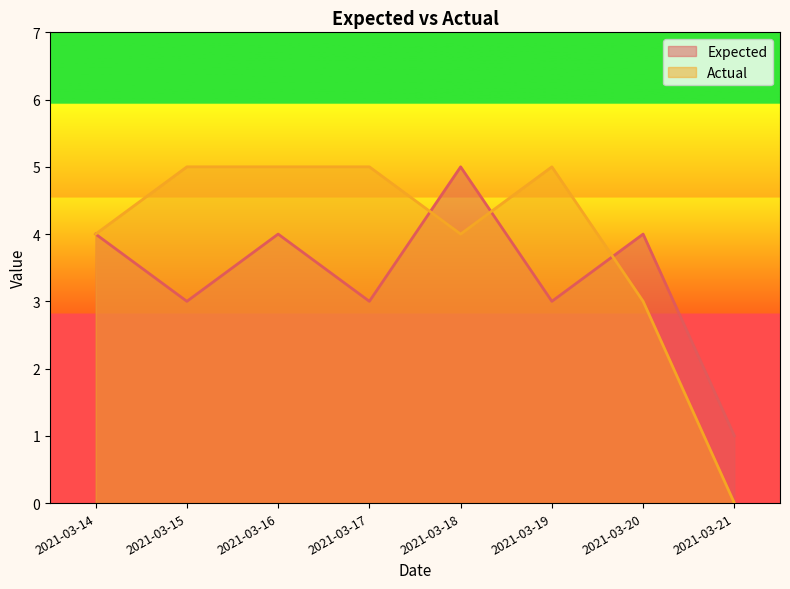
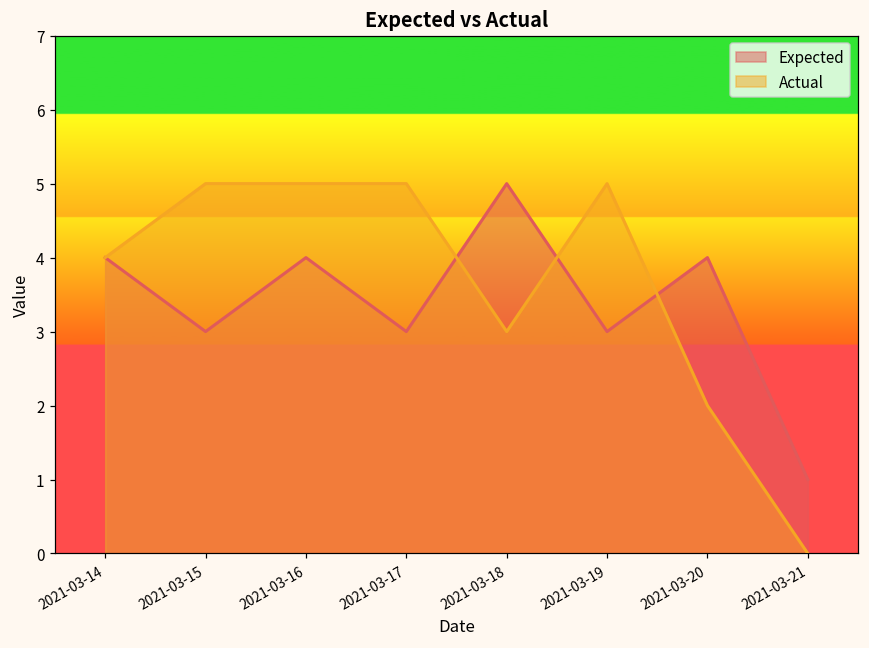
Actual, 2021-03-18: 4 -> 3
Actual, 2021-03-20: 3 -> 2
